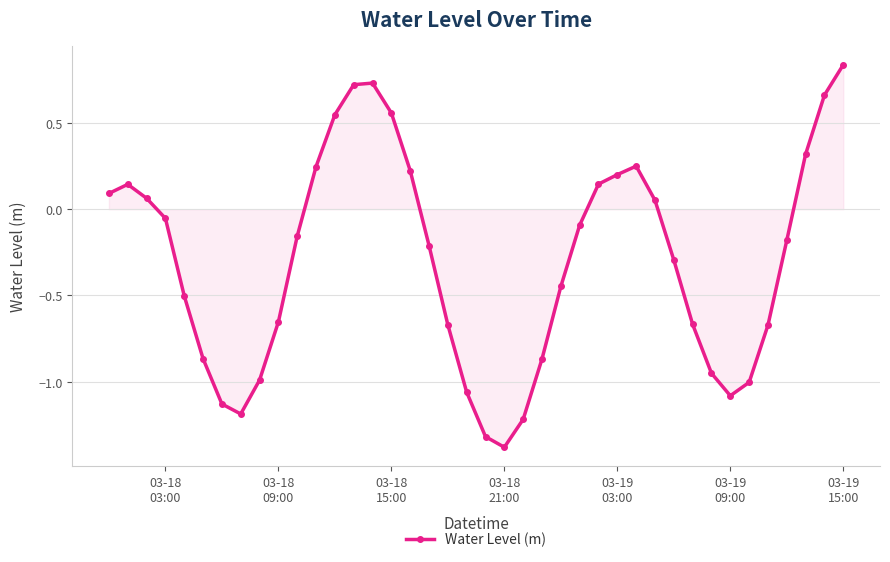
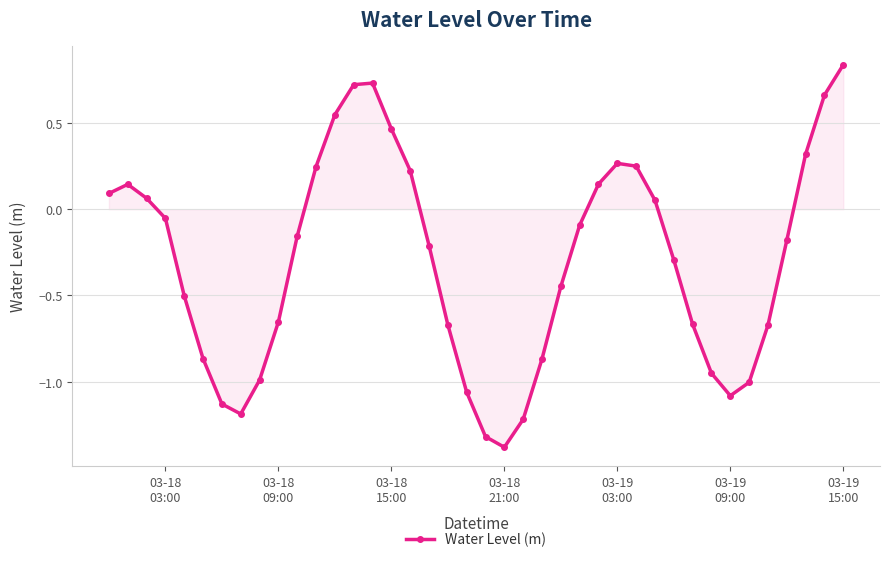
Water Level (m), 03-18 15:00: 0.56 -> 0.46
Water Level (m), 03-19 03:00: 0.20 -> 0.27
